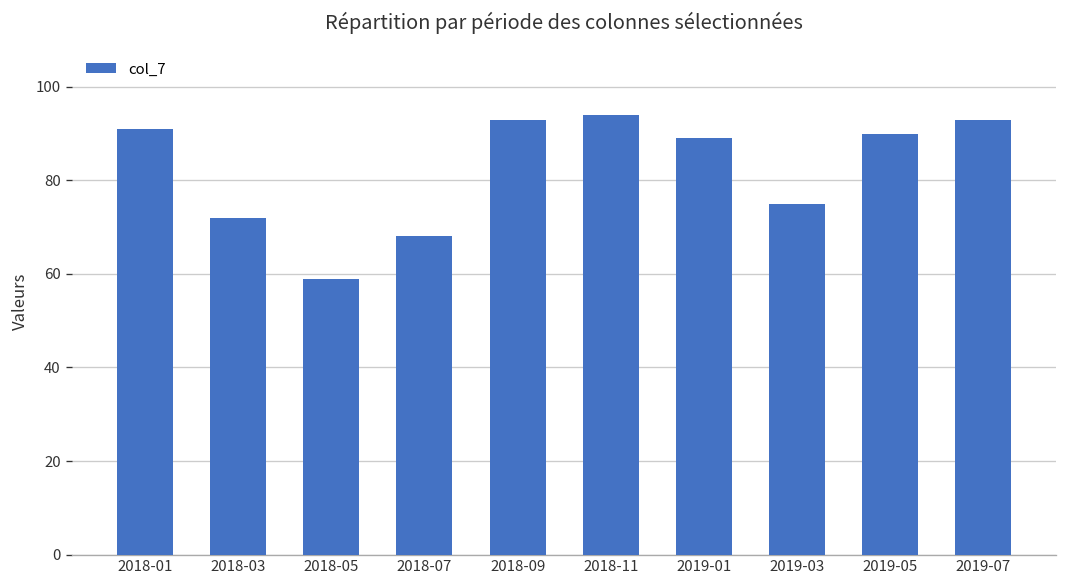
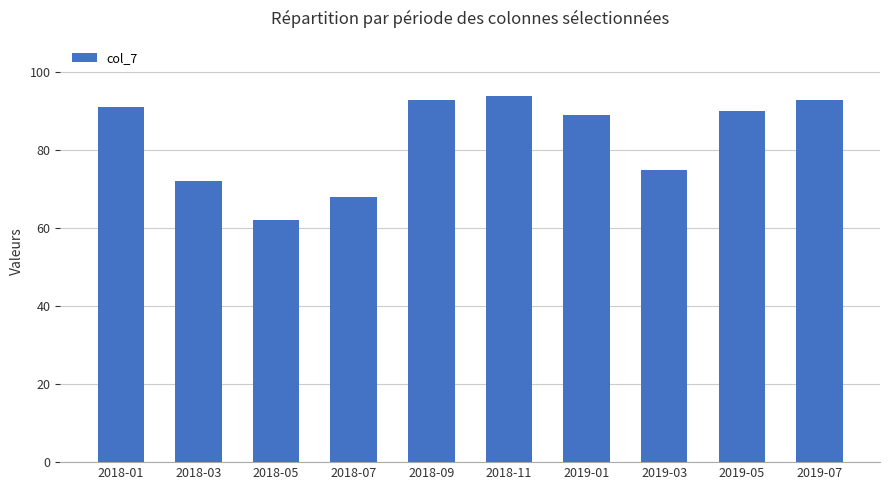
2018-05: 59 -> 62
